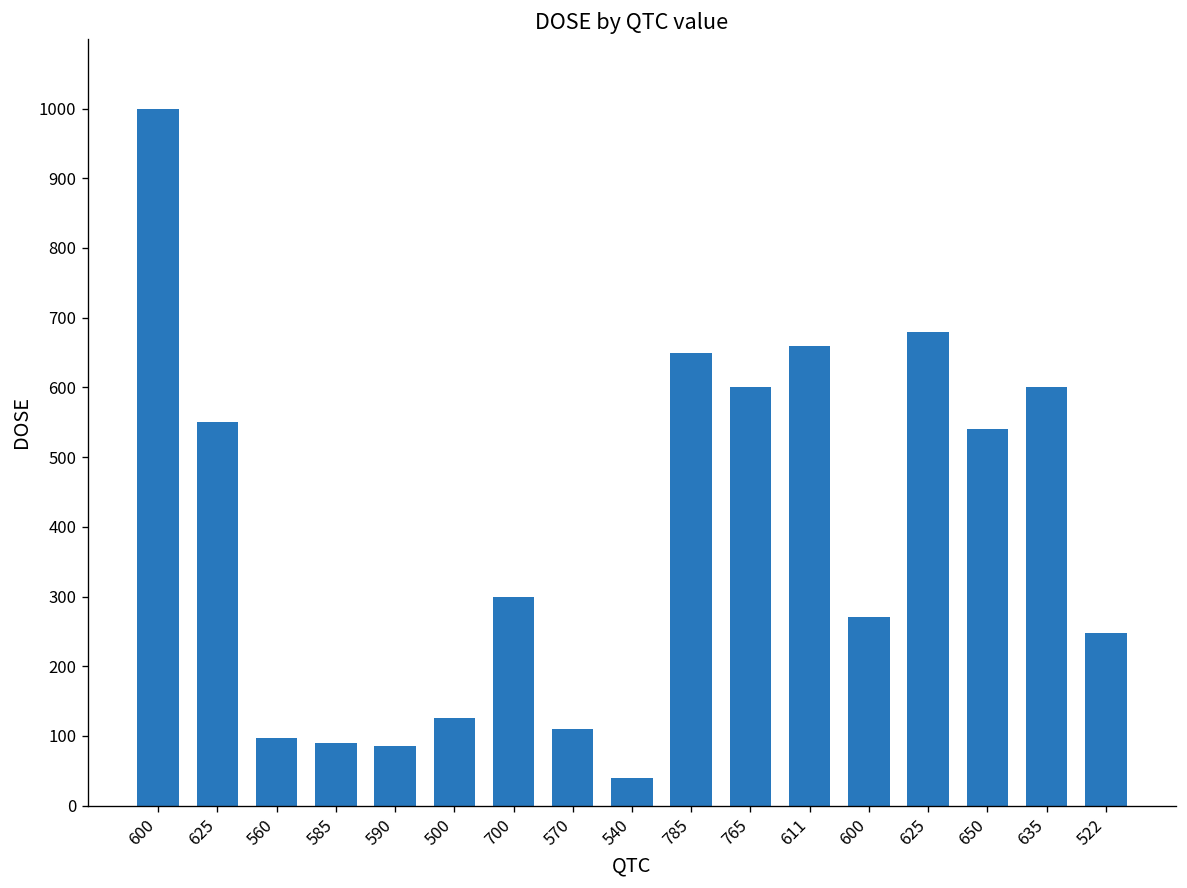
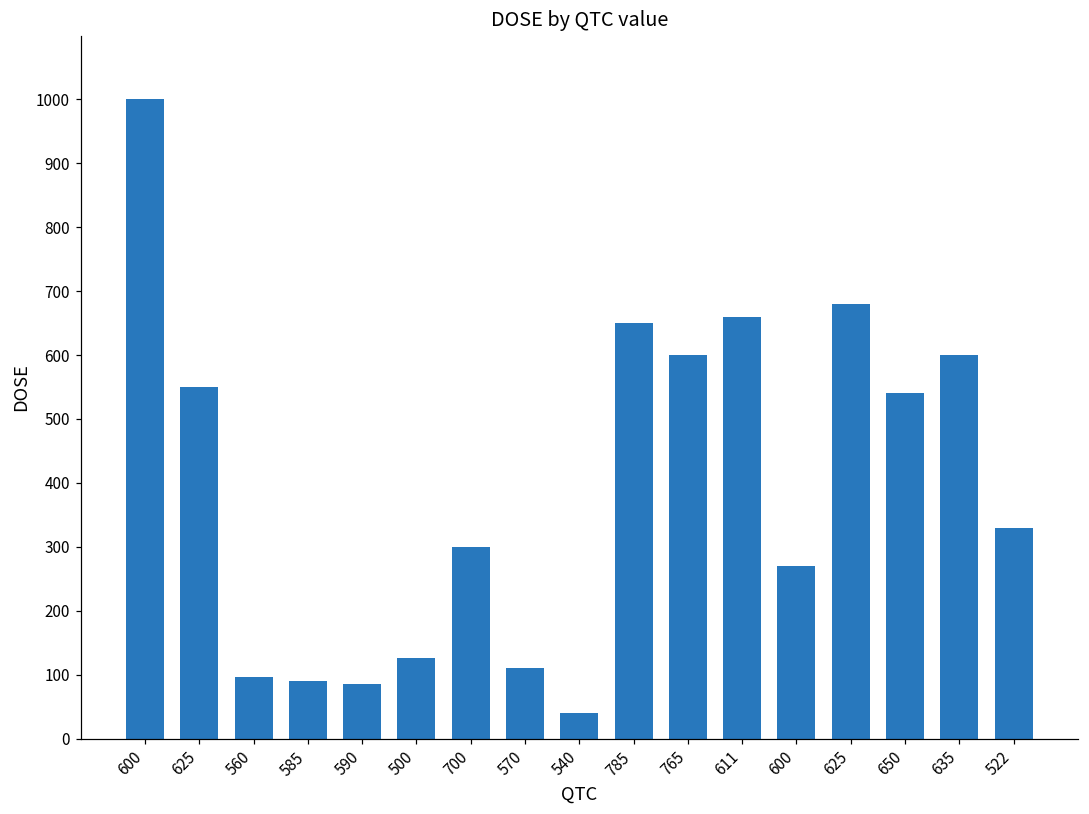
522: 250 -> 330
